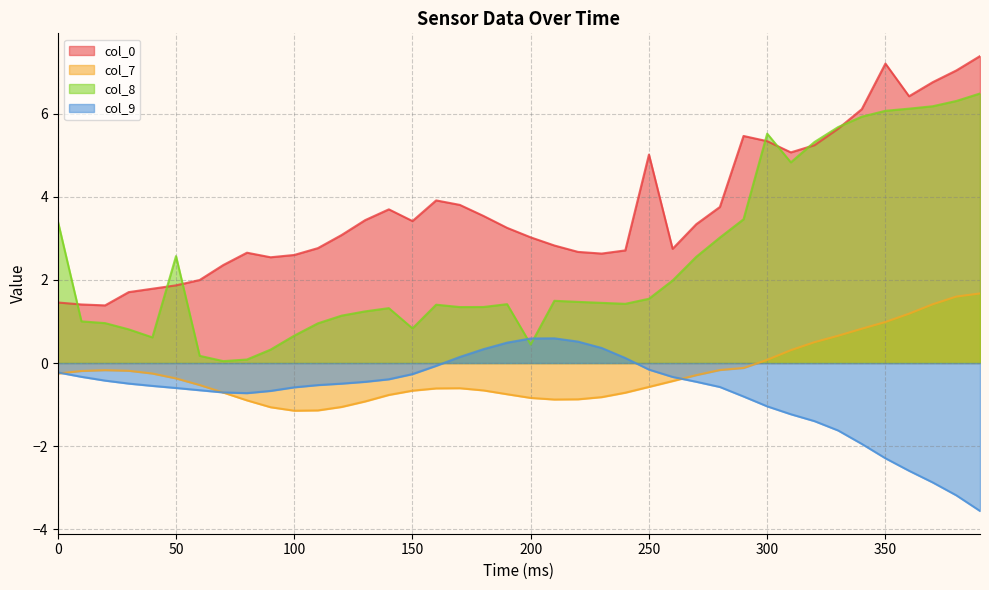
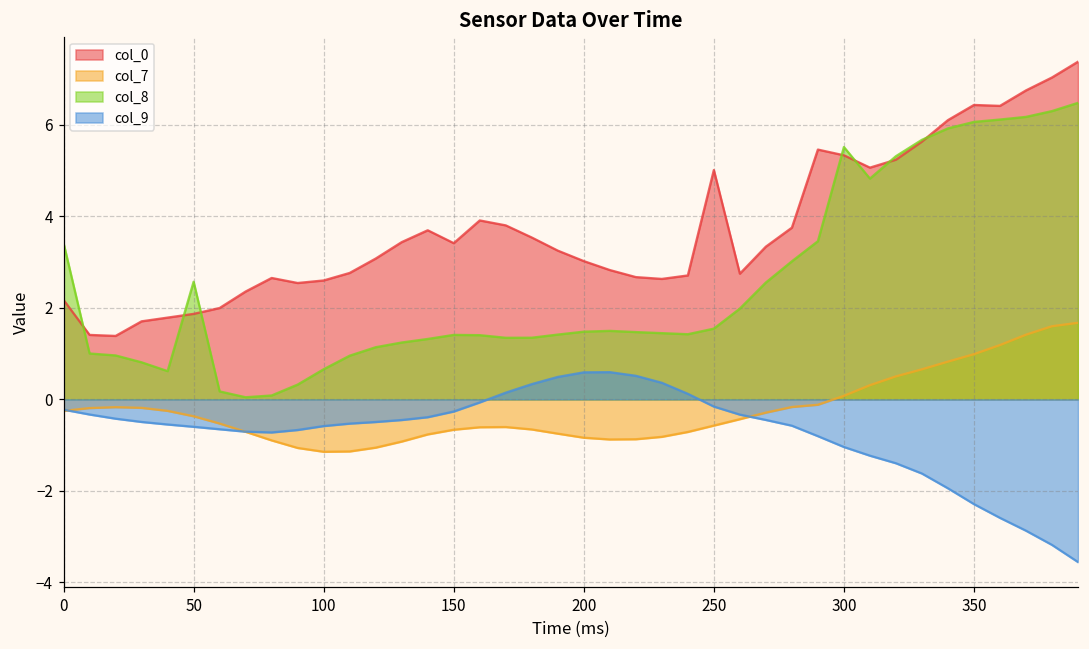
col_0, 0: 1.5 -> 2.2
col_8, 150: 0.8 -> 1.4
col_8, 200: 0.4 -> 1.5
col_0, 350: 7.2 -> 6.4
